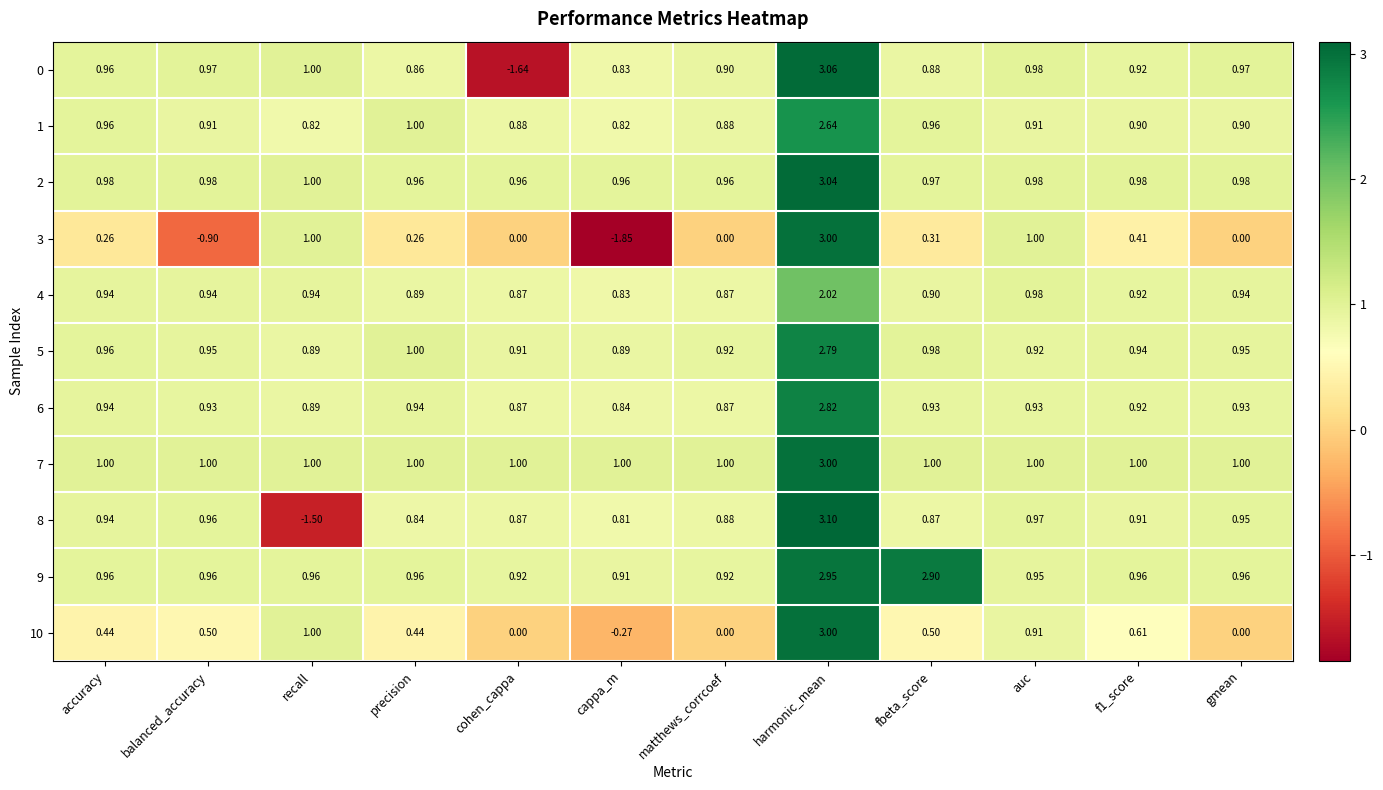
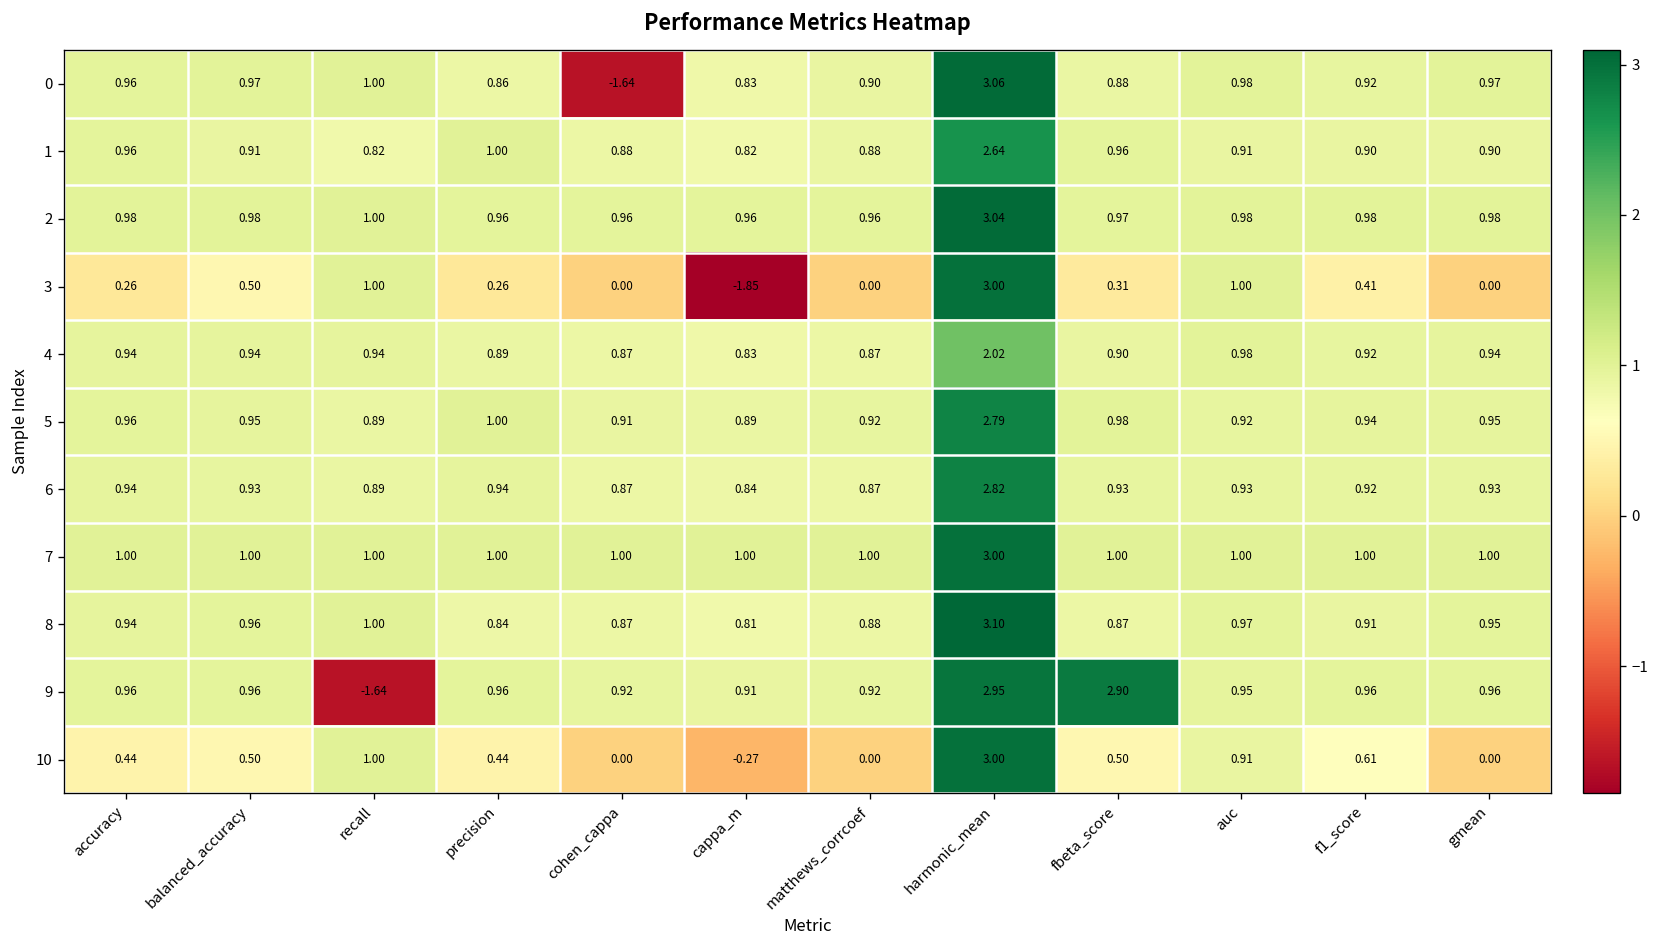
3, balanced_accuracy: -0.90 -> 0.50
8, recall: -1.50 -> 1.00
9, recall: 0.96 -> -1.64
